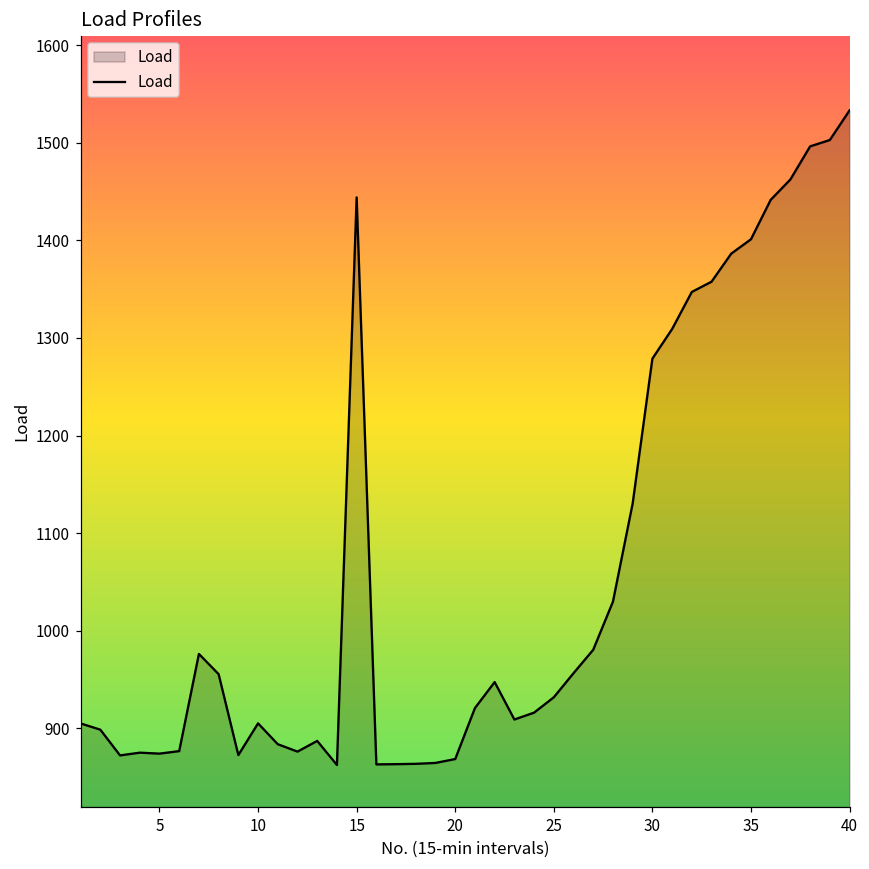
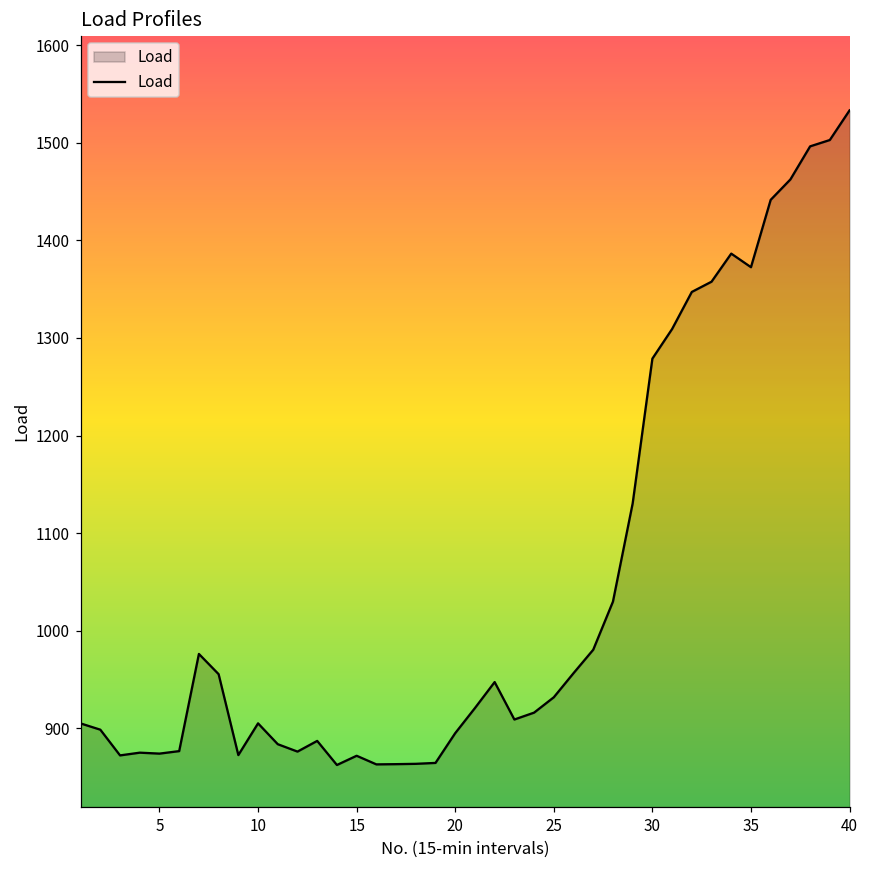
15: 1440 -> 870
20: 870 -> 900
35: 1400 -> 1370
